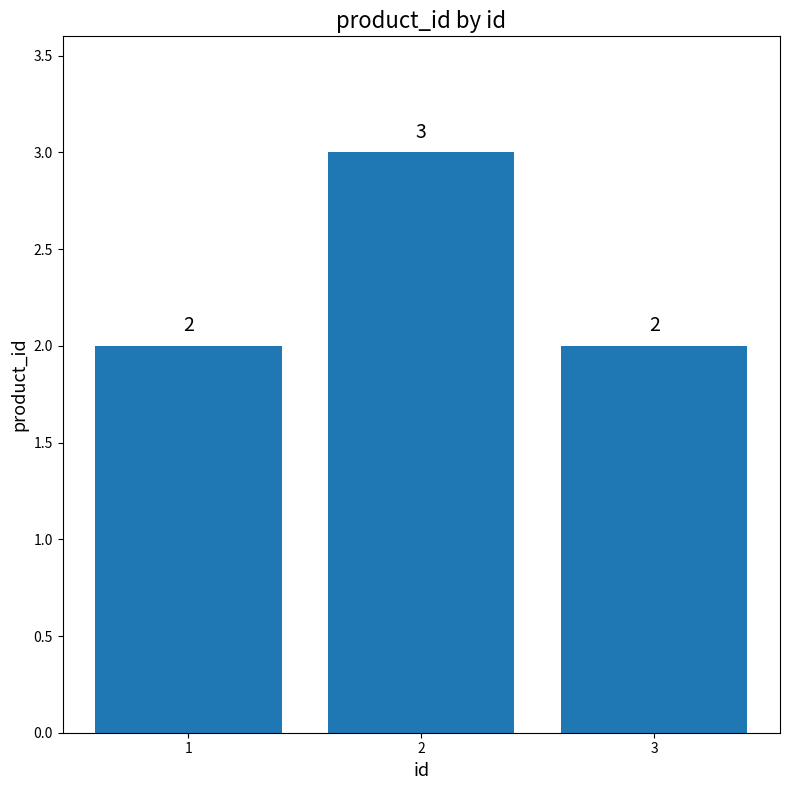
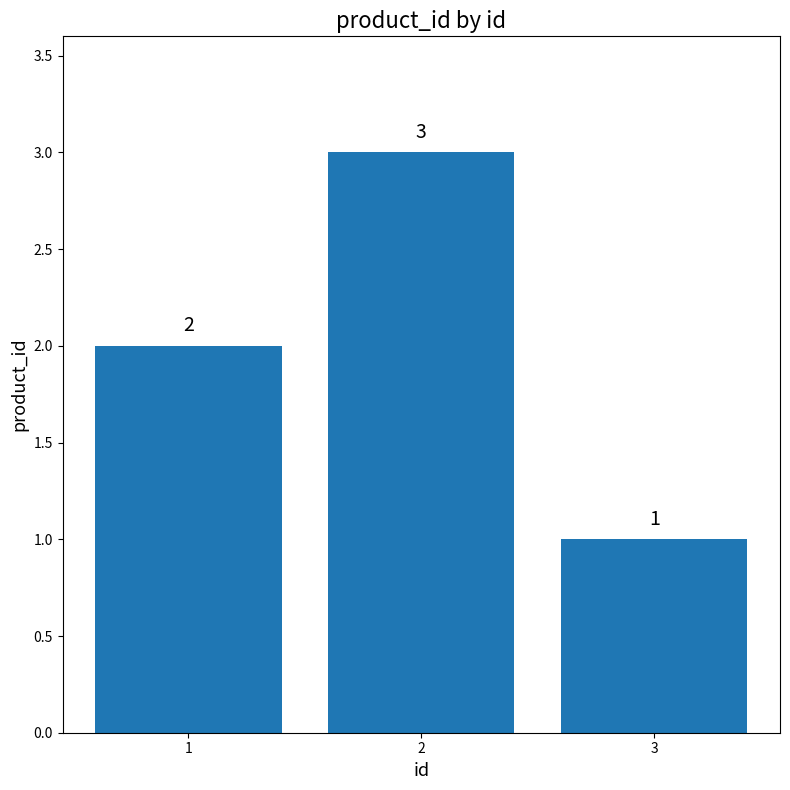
3: 2 -> 1
